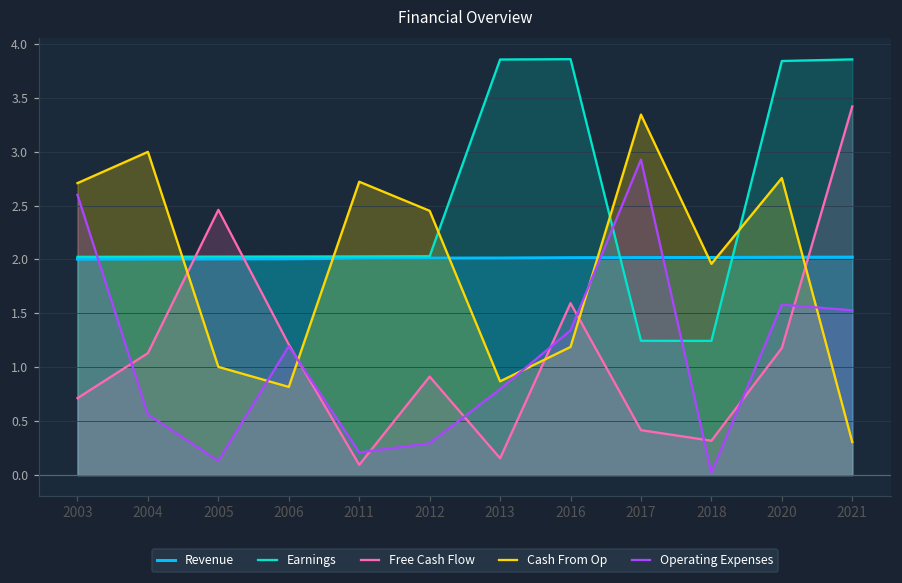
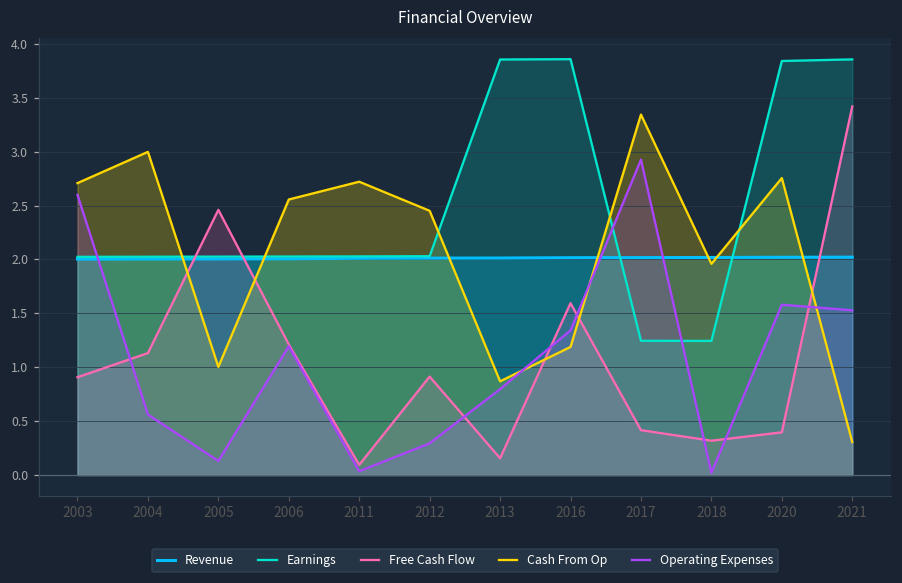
Free Cash Flow, 2003: 0.7 -> 0.9
Cash From Op, 2006: 0.8 -> 2.6
Operating Expenses, 2011: 0.2 -> 0.0
Free Cash Flow, 2020: 1.2 -> 0.4
